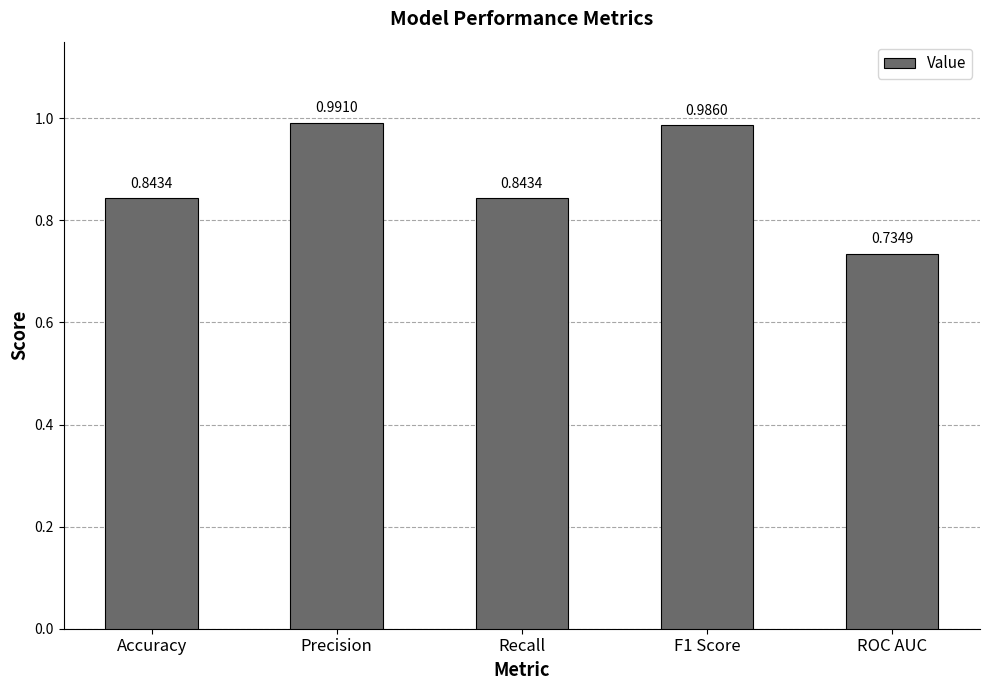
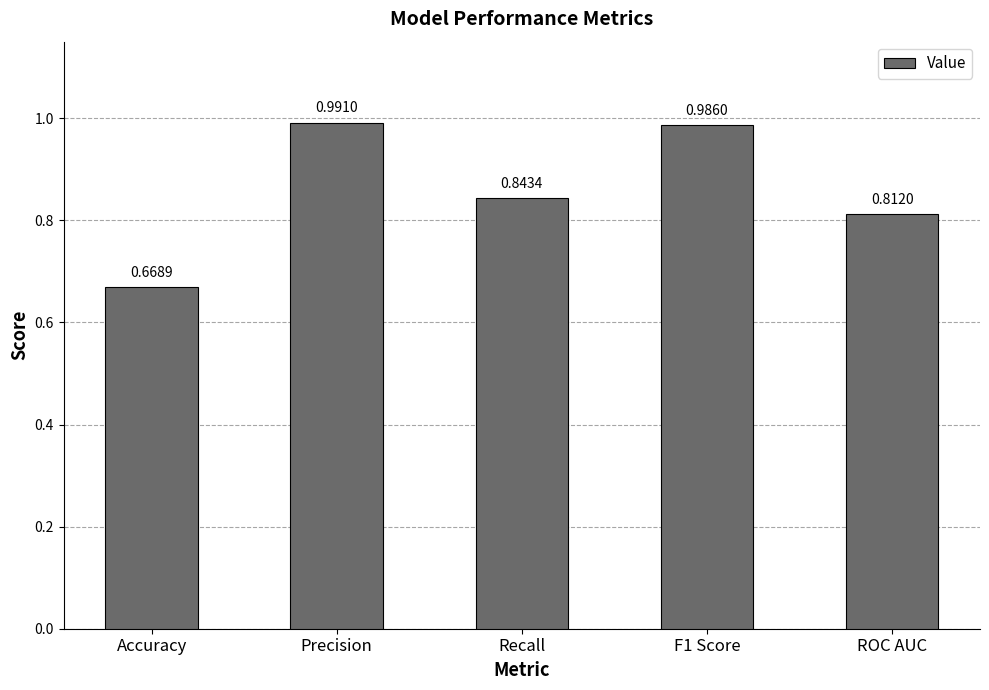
Accuracy: 0.8434 -> 0.6689
ROC AUC: 0.7349 -> 0.8120
